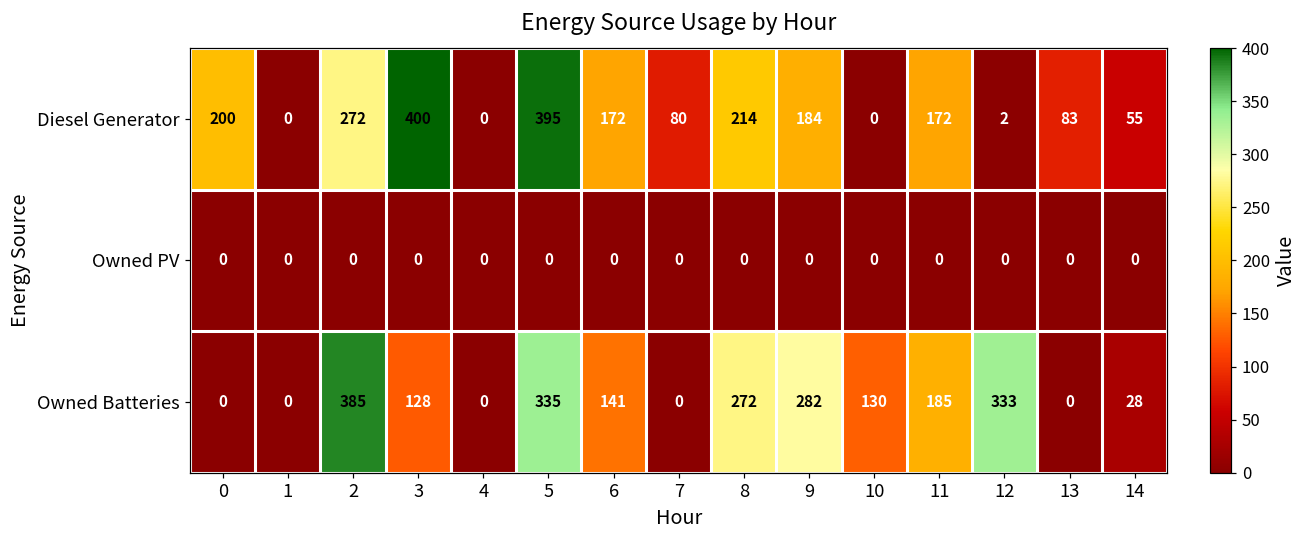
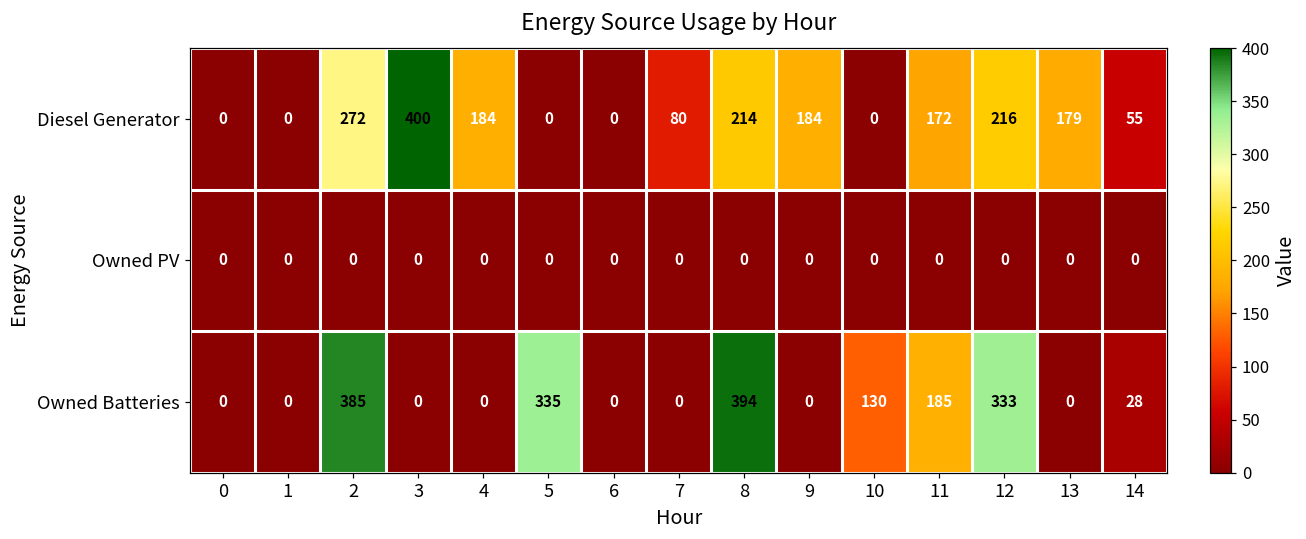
Diesel Generator, 0: 200 -> 0
Diesel Generator, 4: 0 -> 184
Diesel Generator, 5: 395 -> 0
Diesel Generator, 6: 172 -> 0
Diesel Generator, 12: 2 -> 216
Diesel Generator, 13: 83 -> 179
Owned Batteries, 3: 128 -> 0
Owned Batteries, 6: 141 -> 0
Owned Batteries, 8: 272 -> 394
Owned Batteries, 9: 282 -> 0
